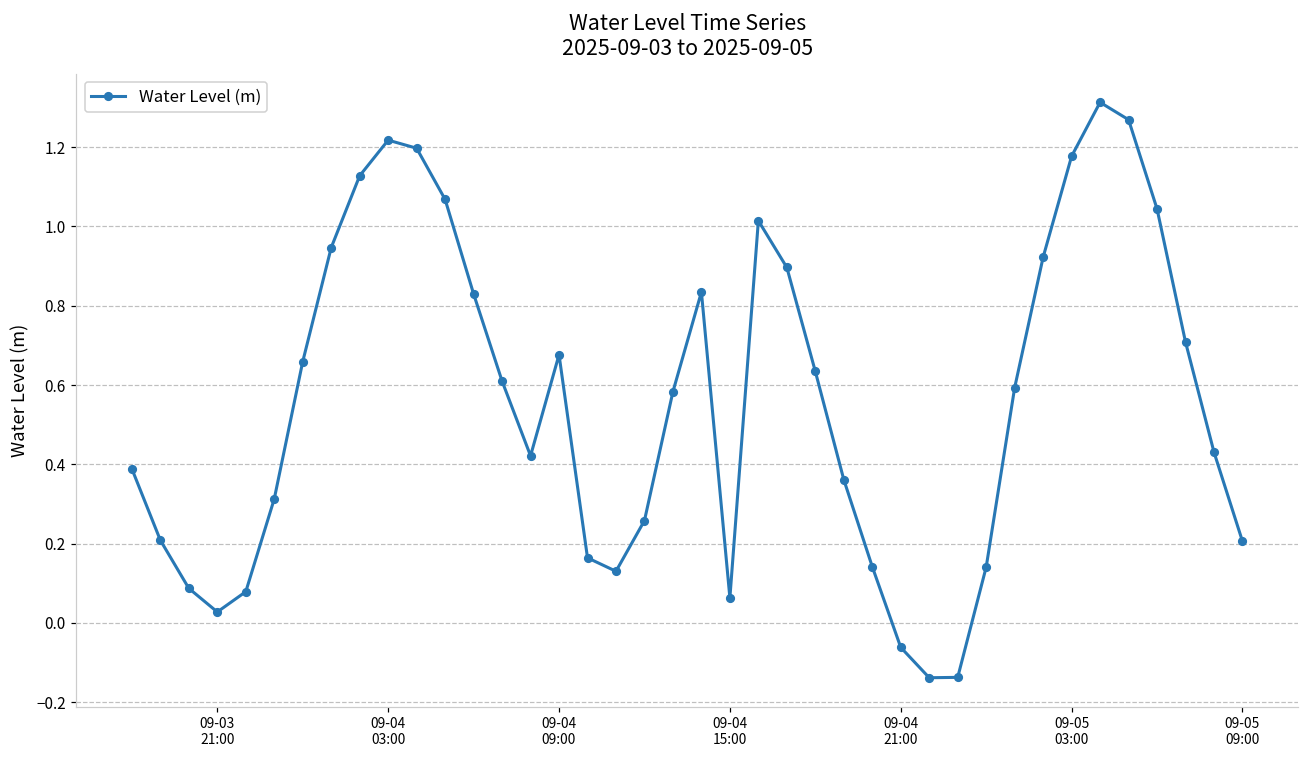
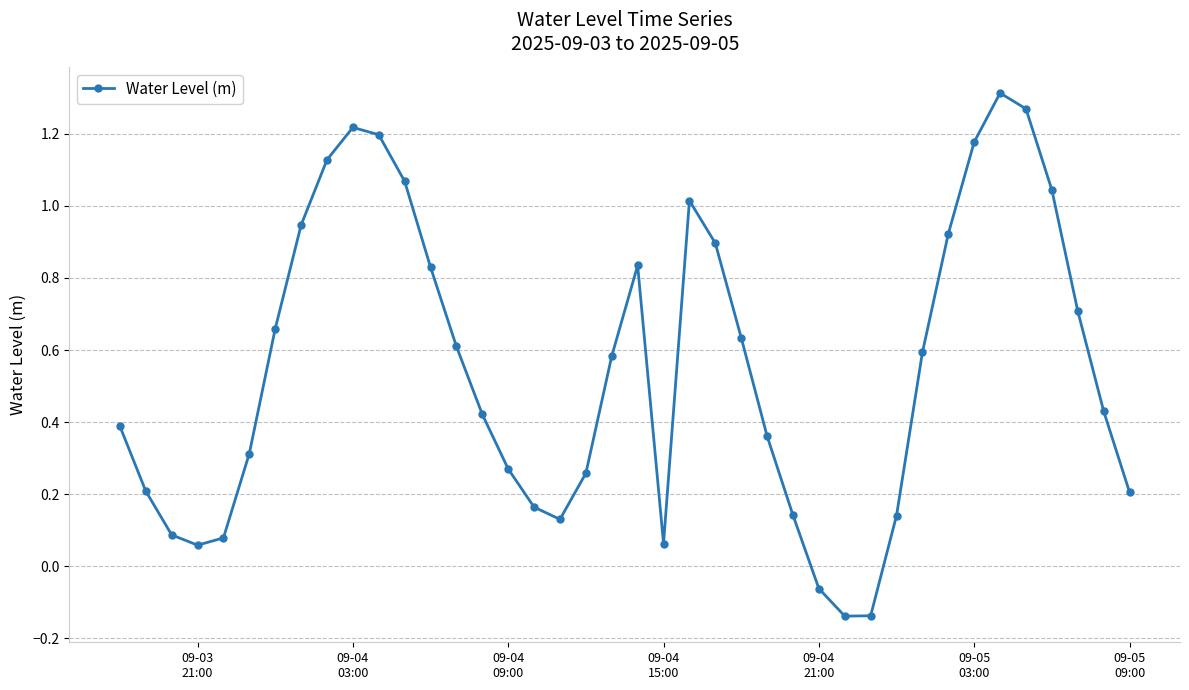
09-03 21:00: 0.03 -> 0.06
09-04 09:00: 0.68 -> 0.27
